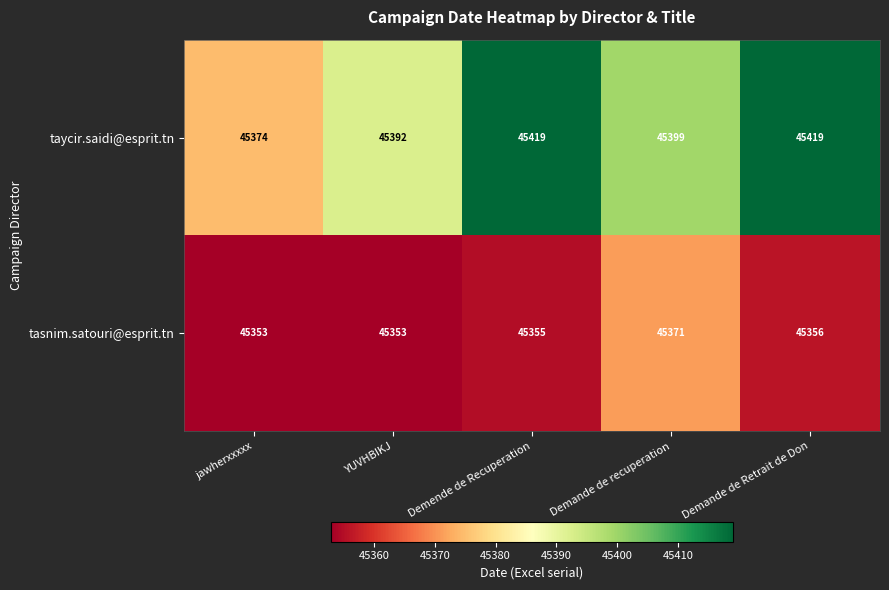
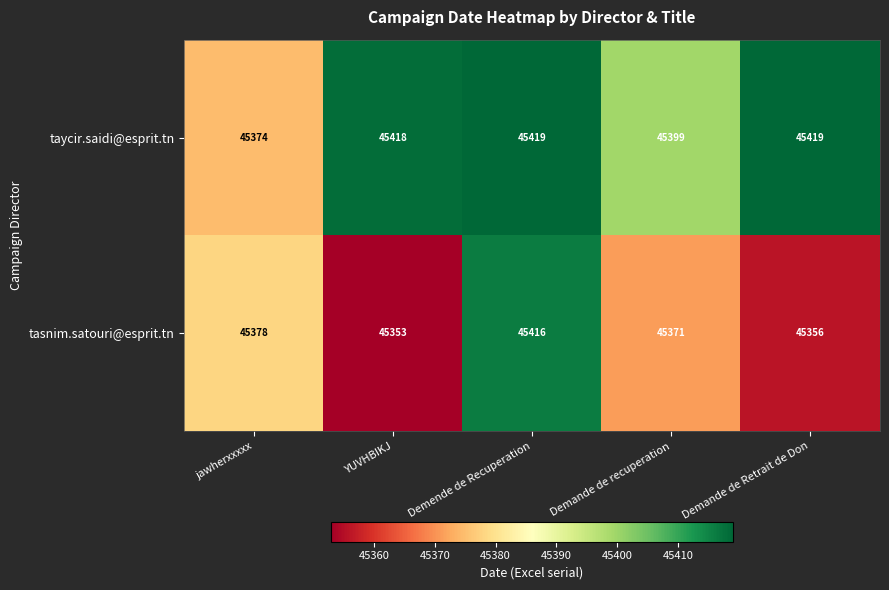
taycir.saidi@esprit.tn, YUVHBIKJ: 45392 -> 45418
tasnim.satouri@esprit.tn, jawherxxxxx: 45353 -> 45378
tasnim.satouri@esprit.tn, Demende de Recuperation: 45355 -> 45416
